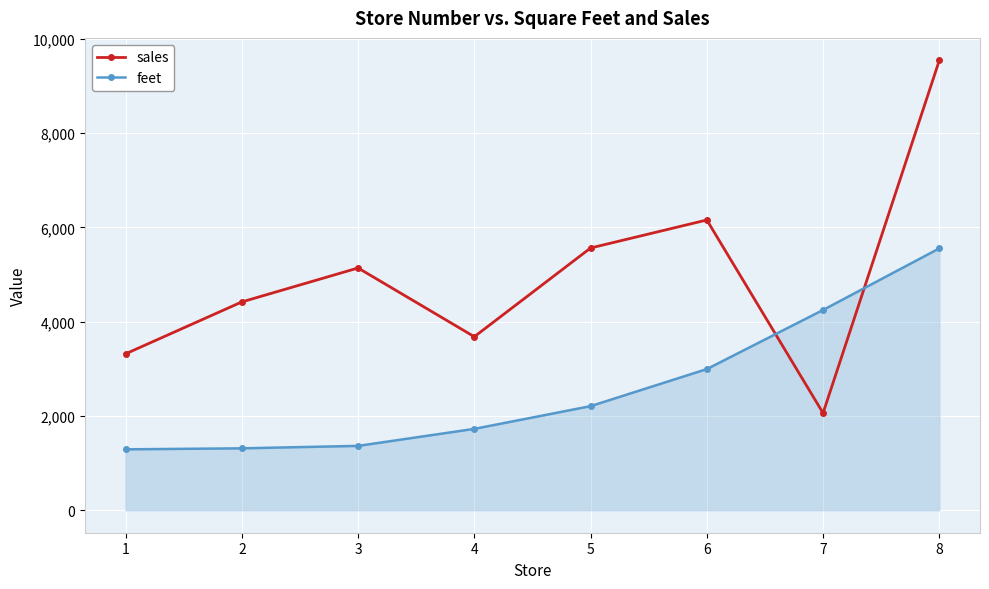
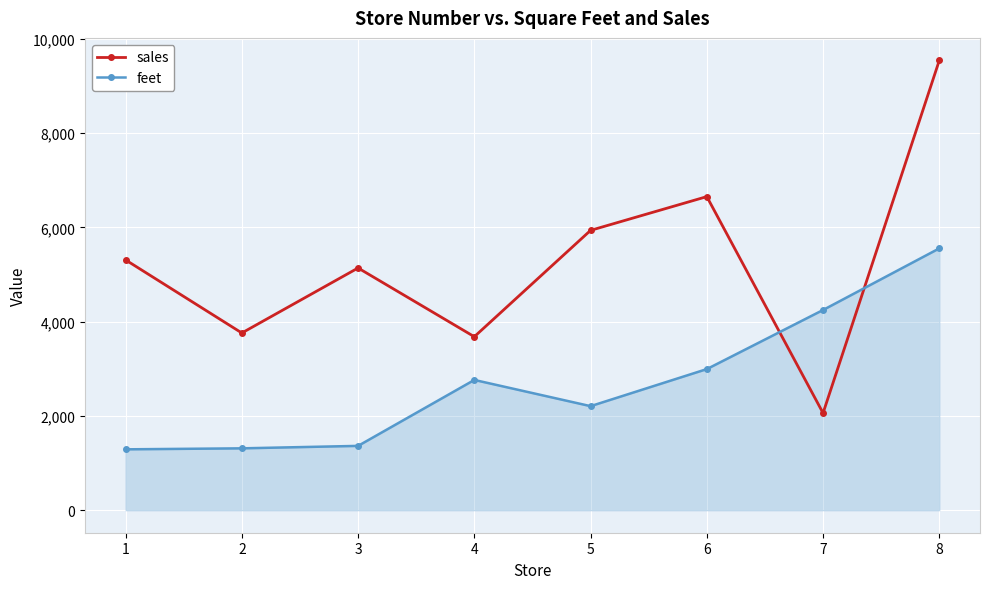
sales, 1: 3,300 -> 5,300
sales, 2: 4,400 -> 3,800
feet, 4: 1,700 -> 2,800
sales, 5: 5,600 -> 5,900
sales, 6: 6,200 -> 6,700
